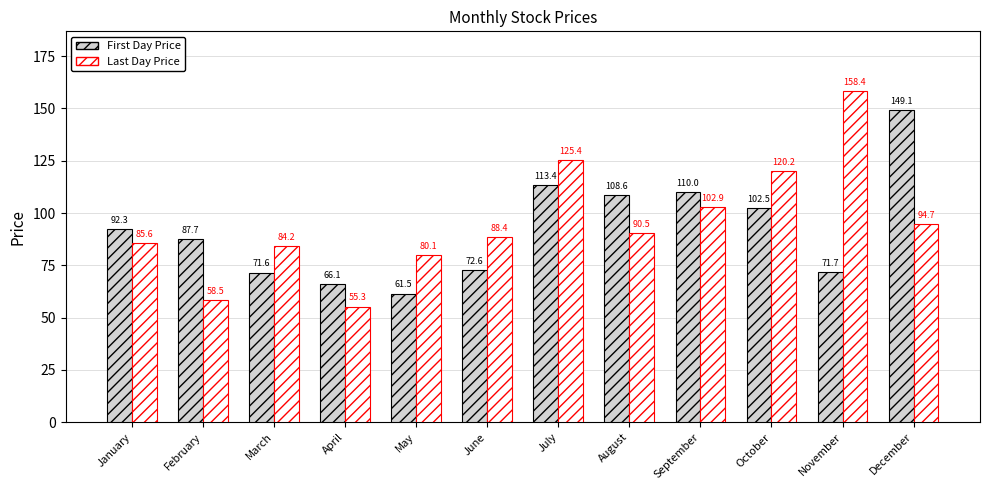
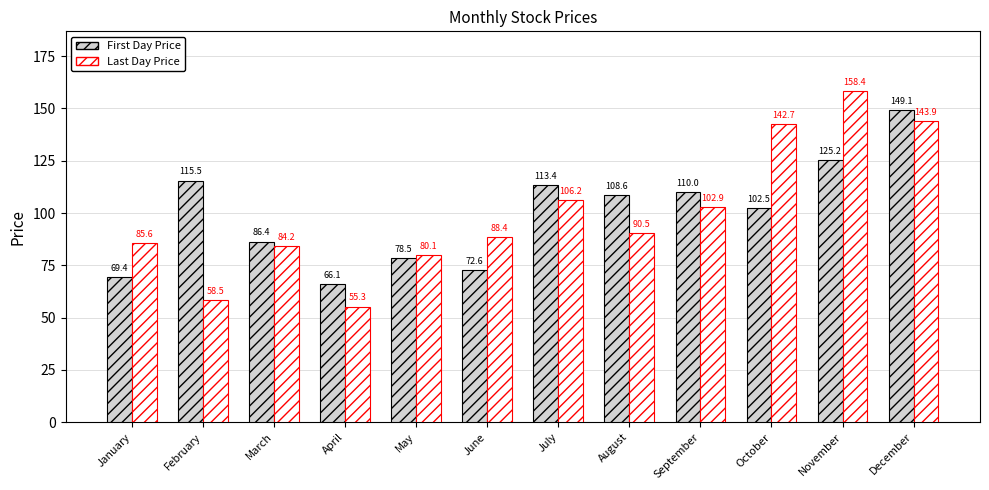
First Day Price, January: 92.3 -> 69.4
First Day Price, February: 87.7 -> 115.5
First Day Price, March: 71.6 -> 86.4
First Day Price, May: 61.5 -> 78.5
Last Day Price, July: 125.4 -> 106.2
Last Day Price, October: 120.2 -> 142.7
First Day Price, November: 71.7 -> 125.2
Last Day Price, December: 94.7 -> 143.9
